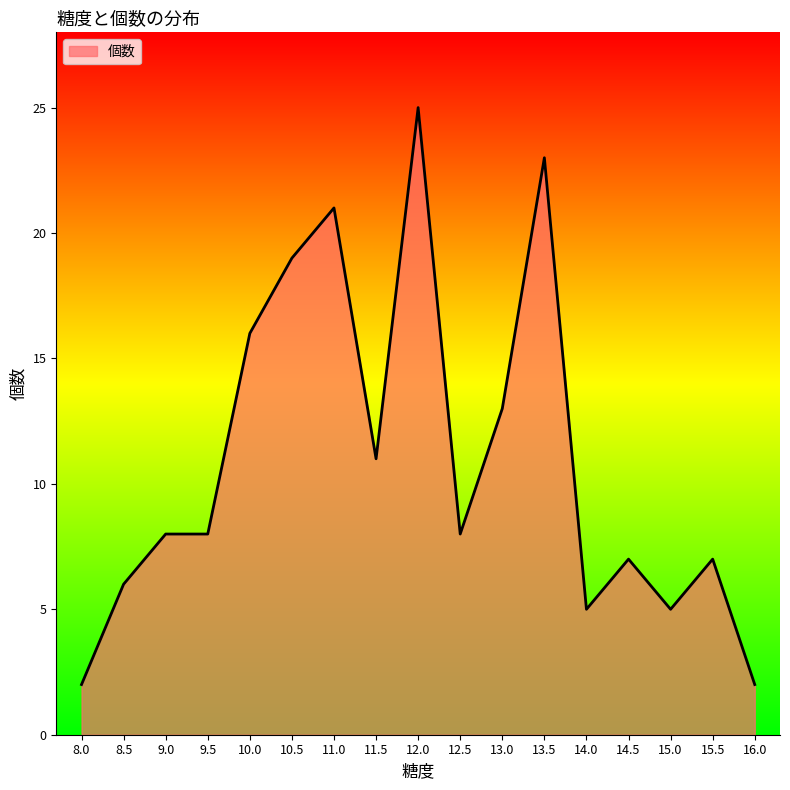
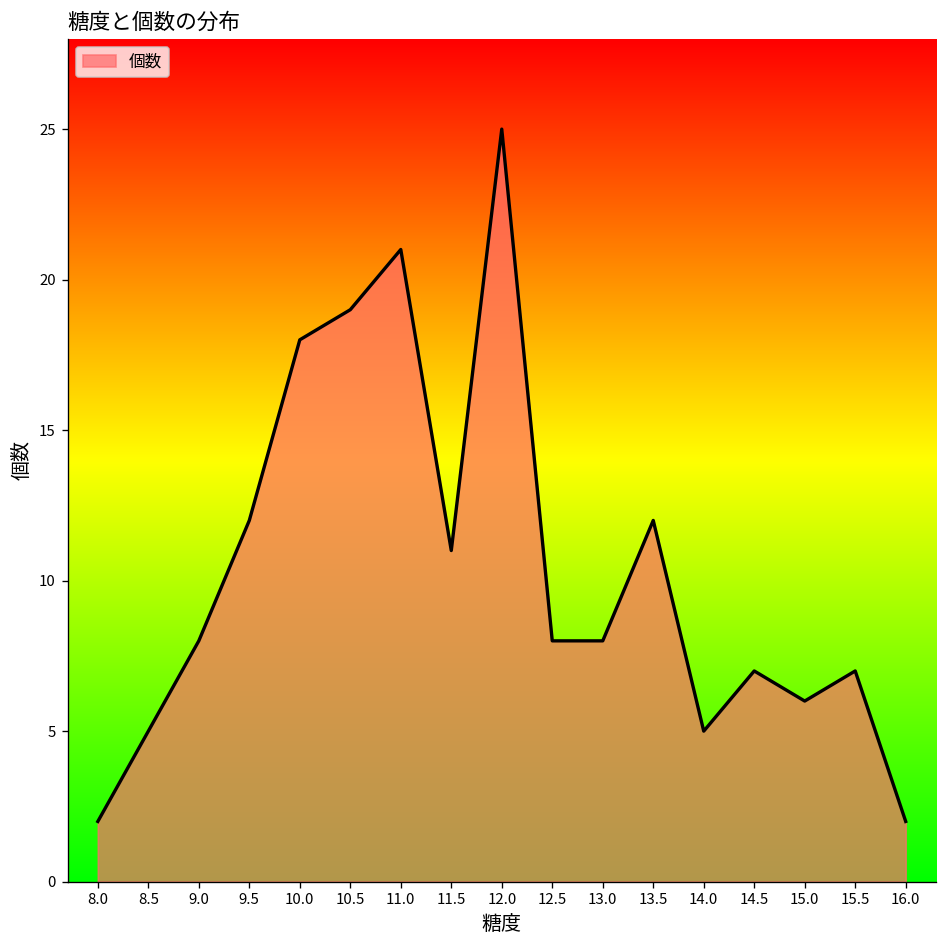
8.5: 6 -> 5
9.5: 8 -> 12
10.0: 16 -> 18
13.0: 13 -> 8
13.5: 23 -> 12
15.0: 5 -> 6
